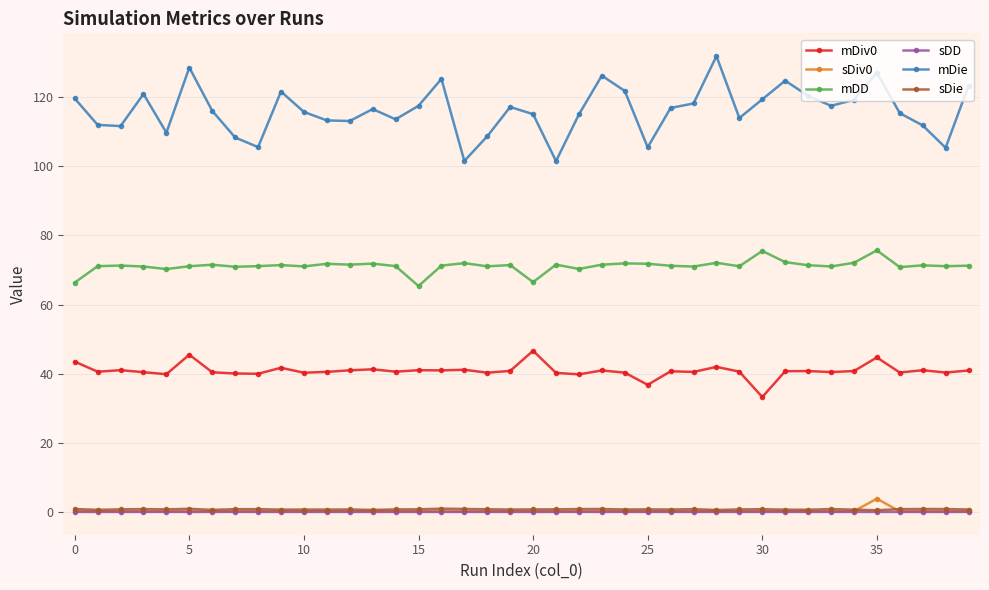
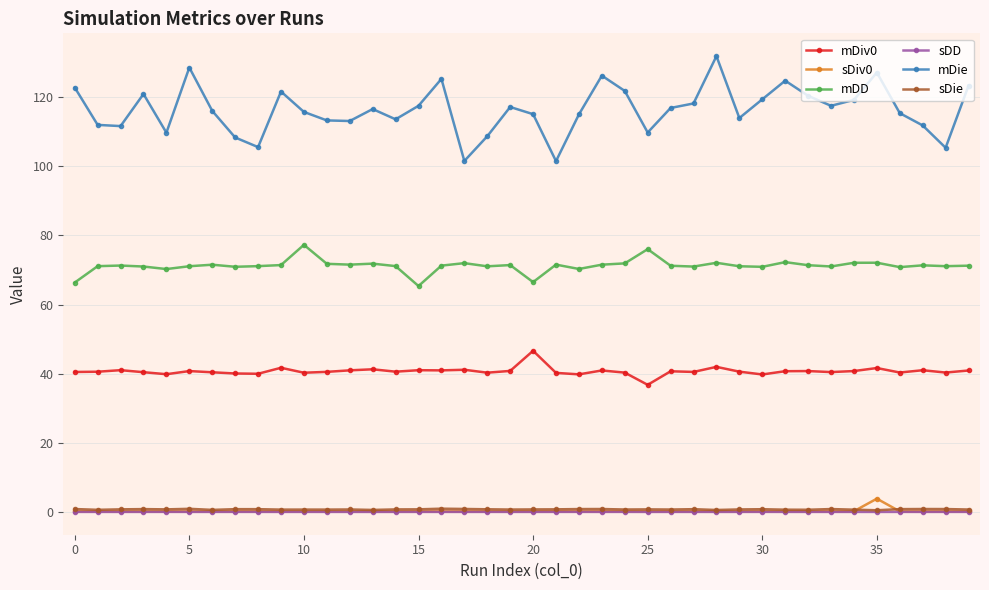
mDiv0, 0: 44 -> 41
mDie, 0: 120 -> 123
mDiv0, 5: 46 -> 41
mDD, 10: 71 -> 77
mDD, 25: 72 -> 76
mDie, 25: 105 -> 110
mDiv0, 30: 33 -> 40
mDD, 30: 76 -> 71
mDiv0, 35: 45 -> 42
mDD, 35: 76 -> 72
